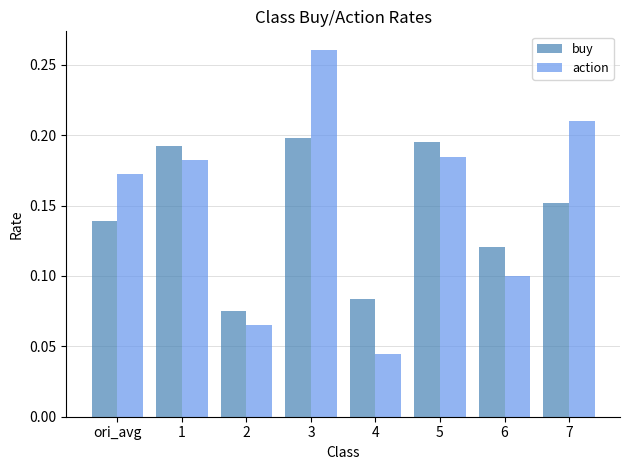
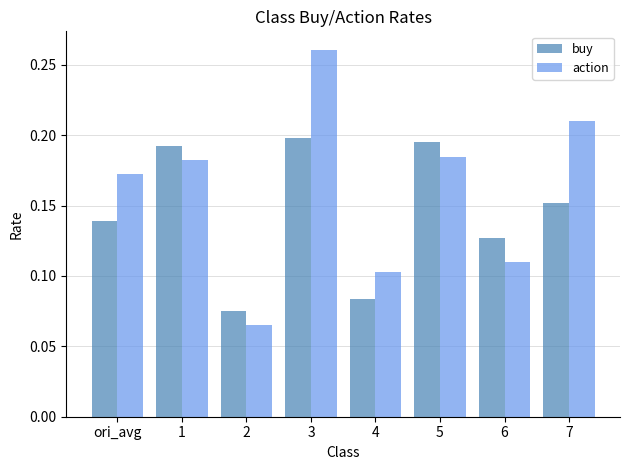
action, 4: 0.045 -> 0.103
buy, 6: 0.120 -> 0.127
action, 6: 0.10 -> 0.11
